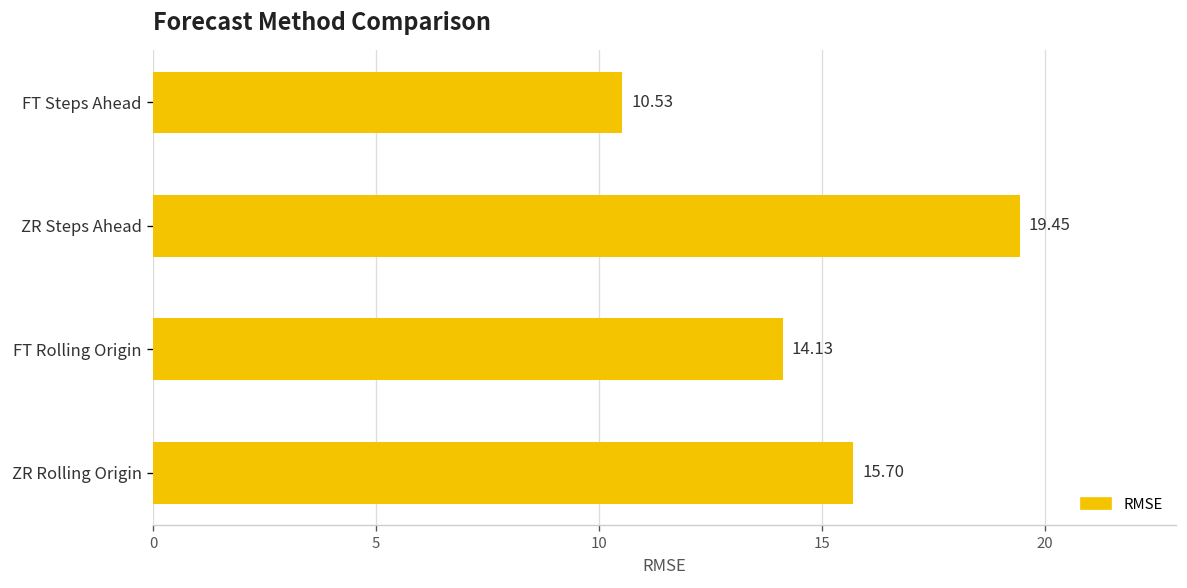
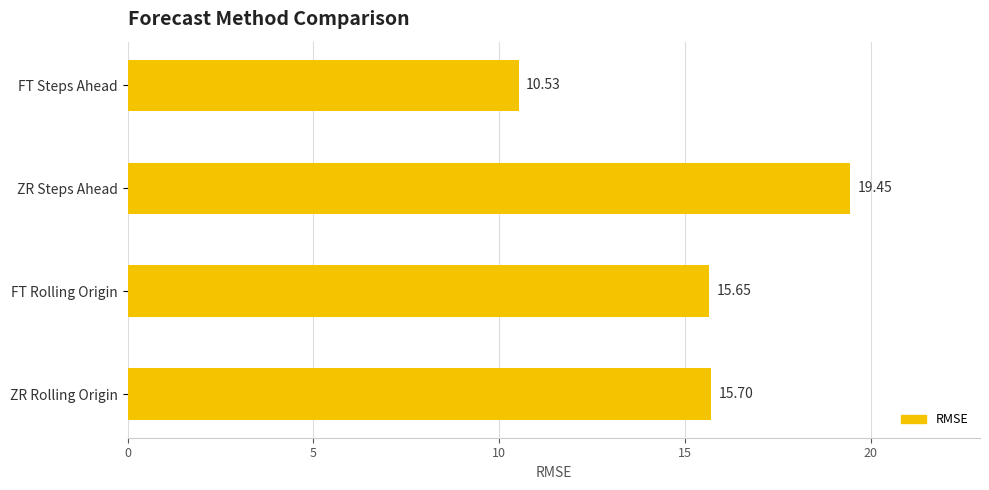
FT Rolling Origin: 14.13 -> 15.65
